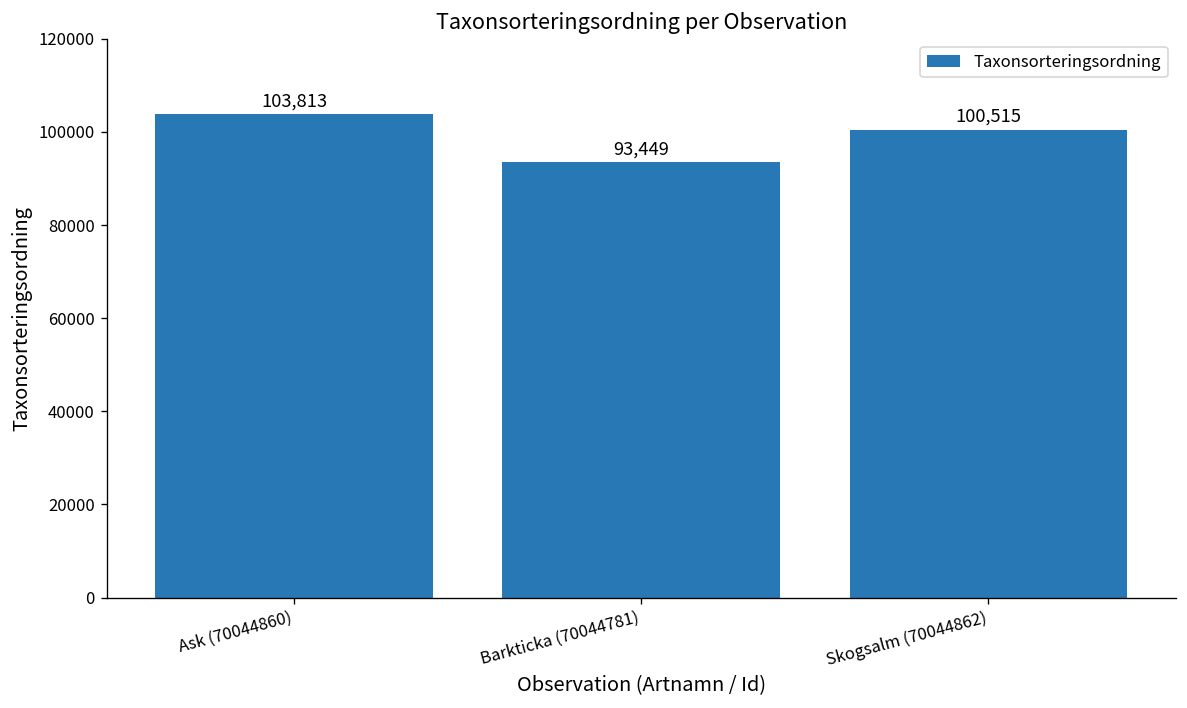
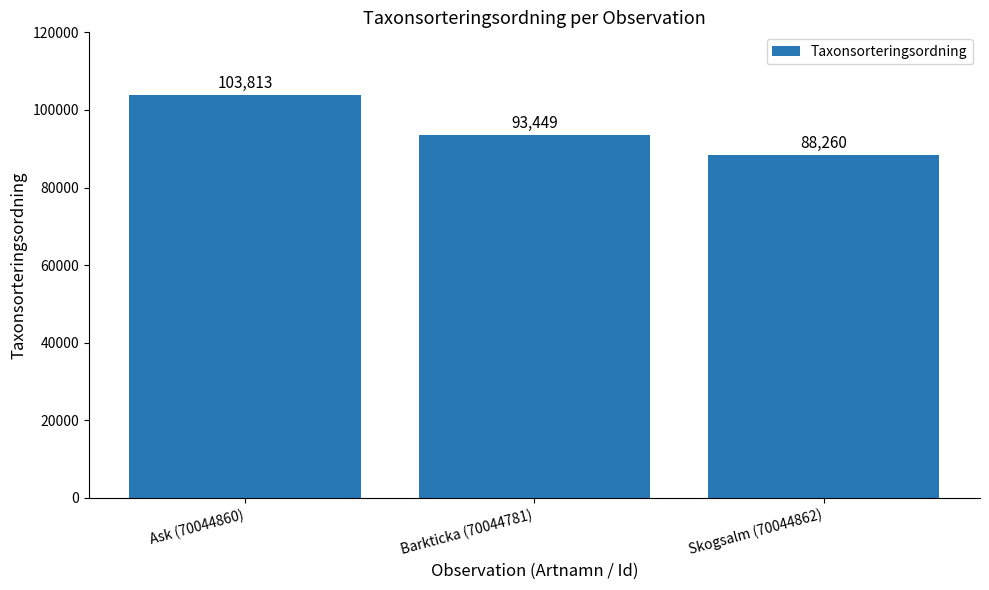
Skogsalm (70044862): 100,515 -> 88,260
